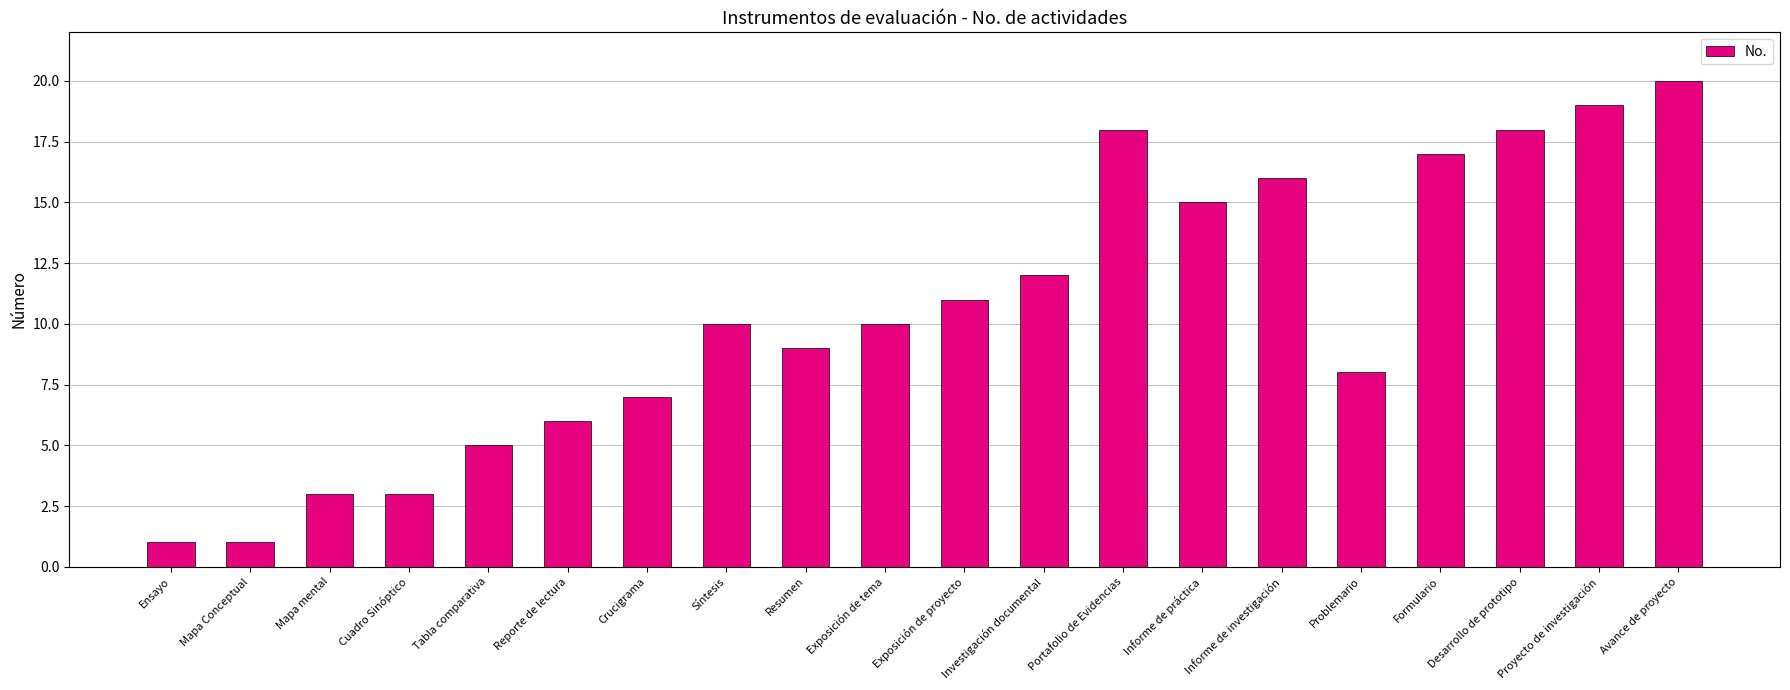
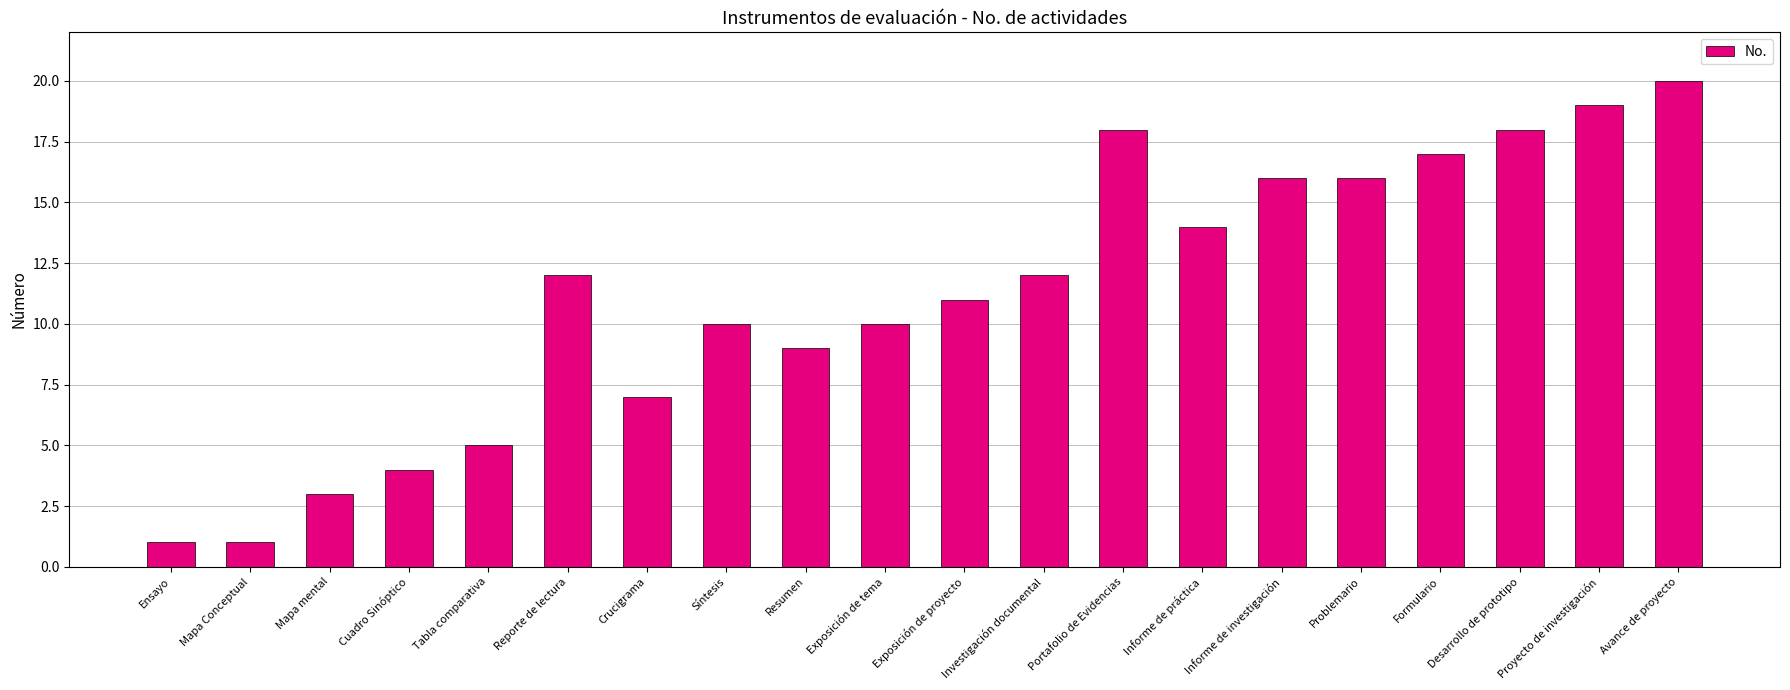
Cuadro Sinóptico: 3 -> 4
Reporte de lectura: 6 -> 12
Informe de práctica: 15 -> 14
Problemario: 8 -> 16
